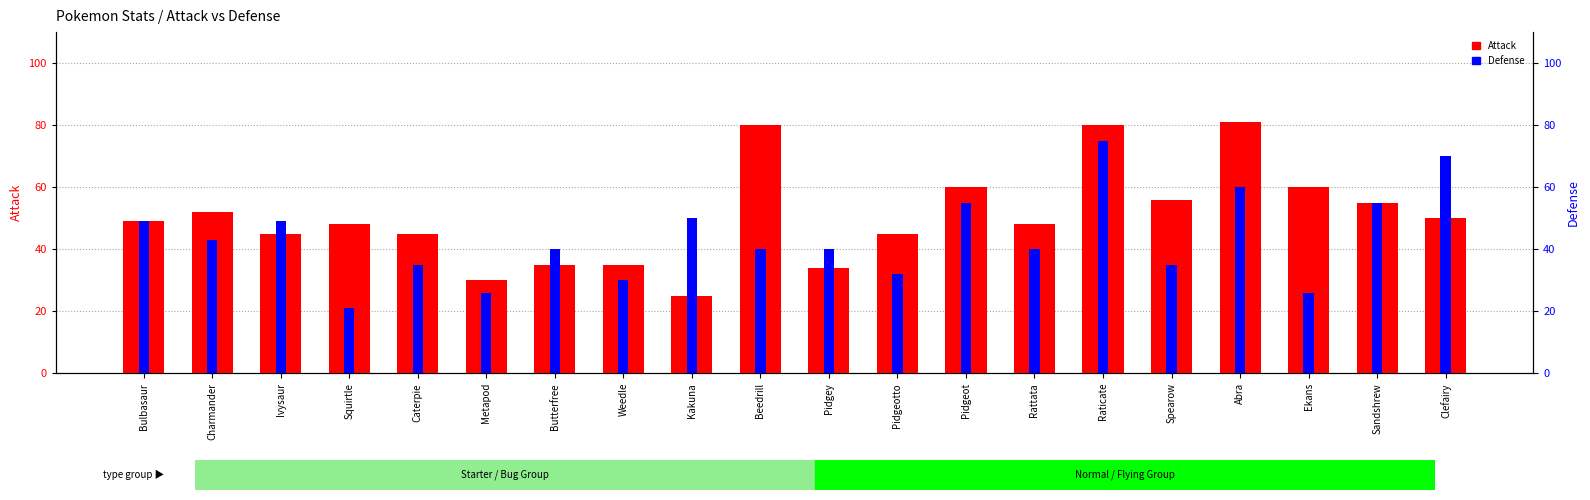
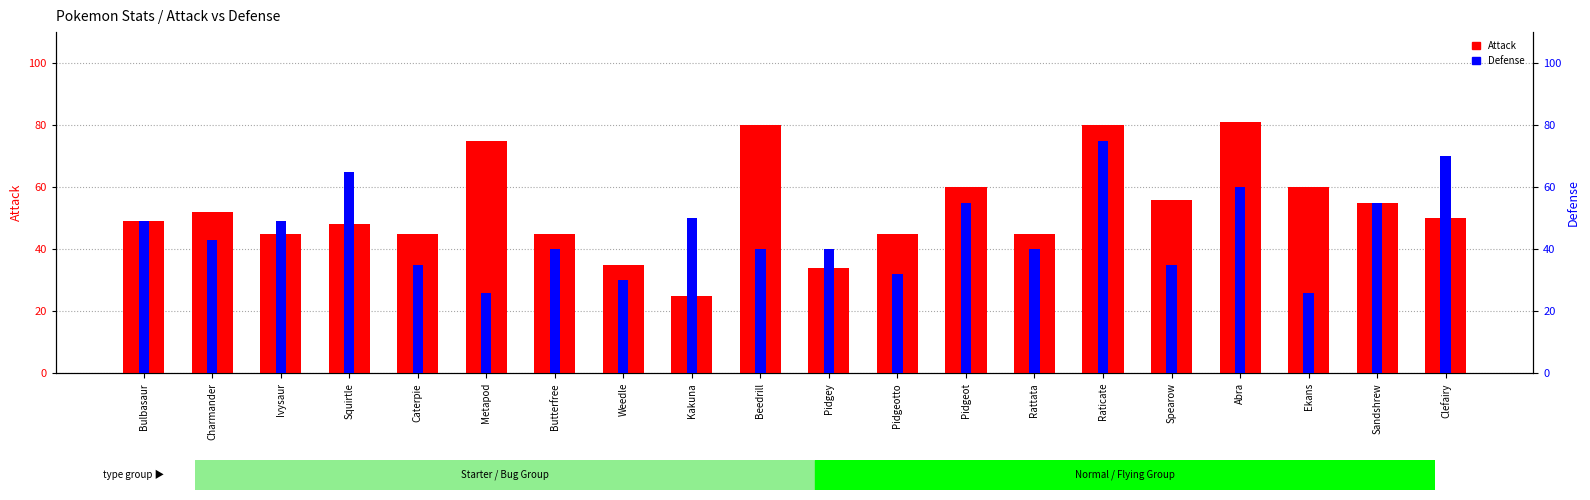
Attack, Metapod: 30 -> 75
Attack, Butterfree: 35 -> 45
Attack, Rattata: 48 -> 45
Defense, Squirtle: 21 -> 65
